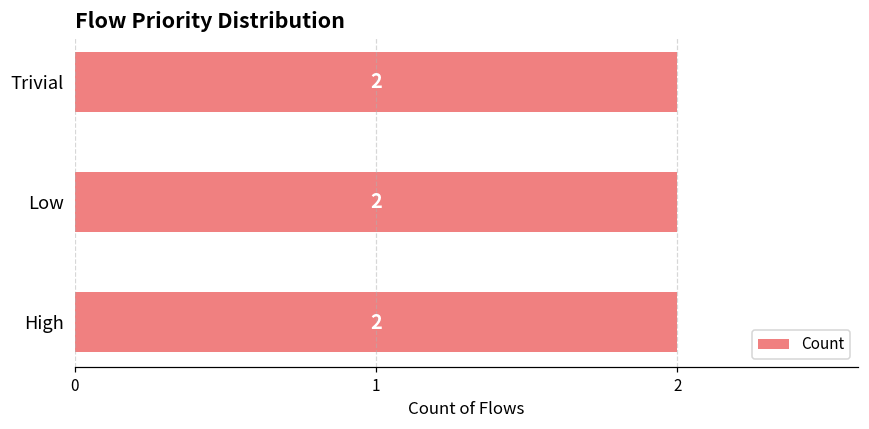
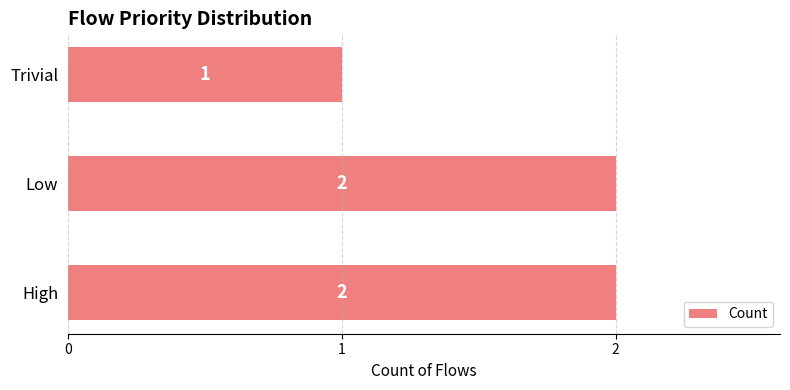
Trivial: 2 -> 1
